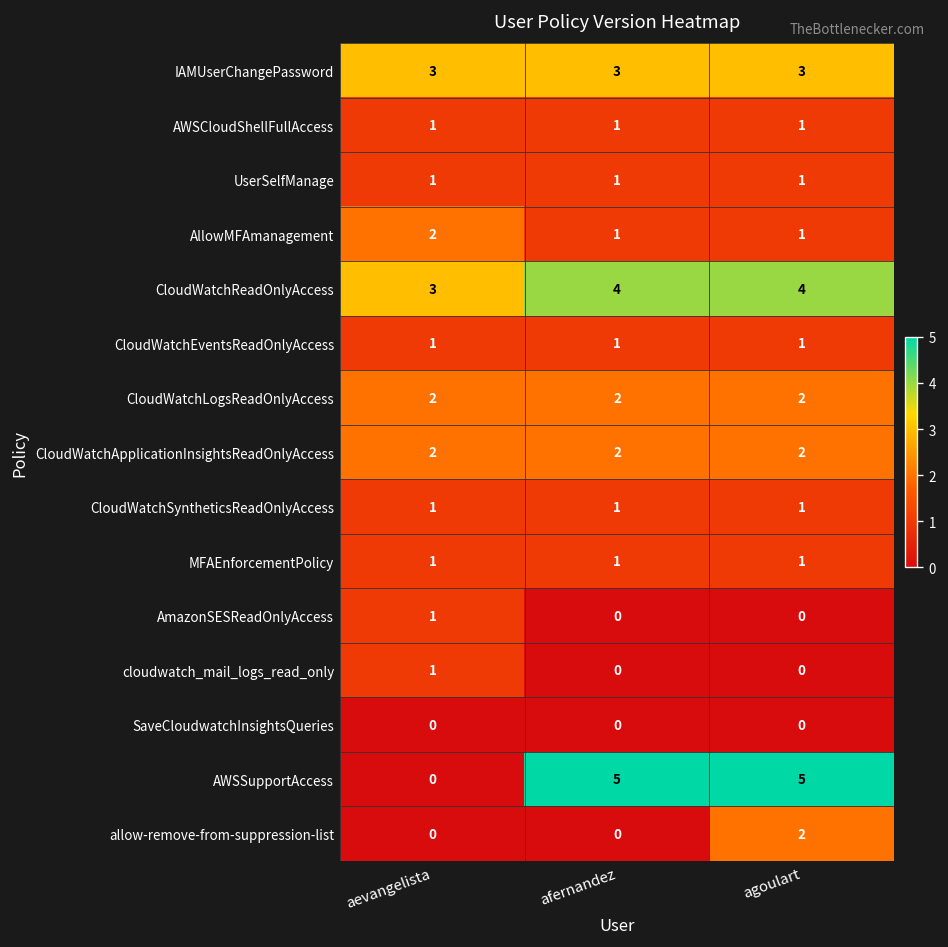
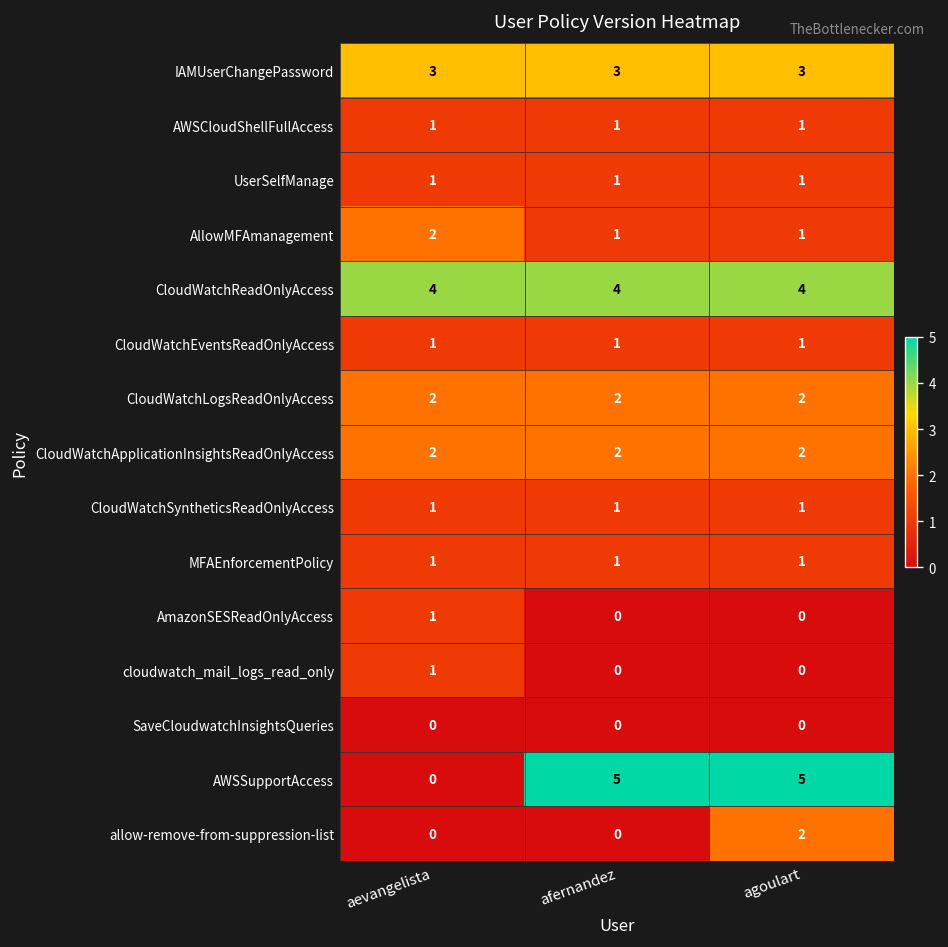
CloudWatchReadOnlyAccess, aevangelista: 3 -> 4
